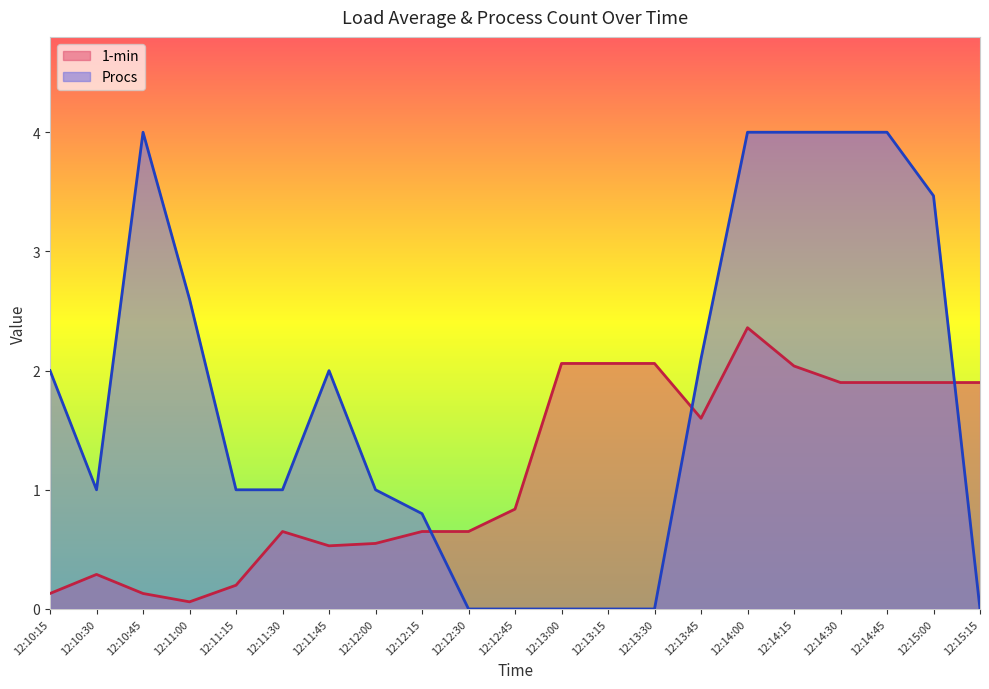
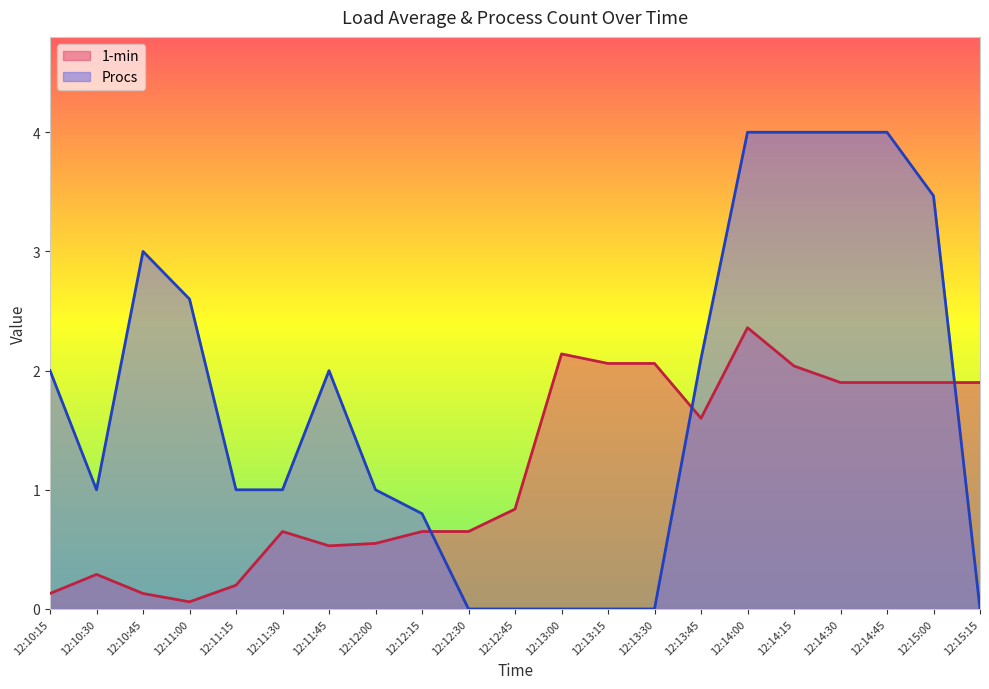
Procs, 12:10:45: 4 -> 3
1-min, 12:13:00: 2.06 -> 2.14
